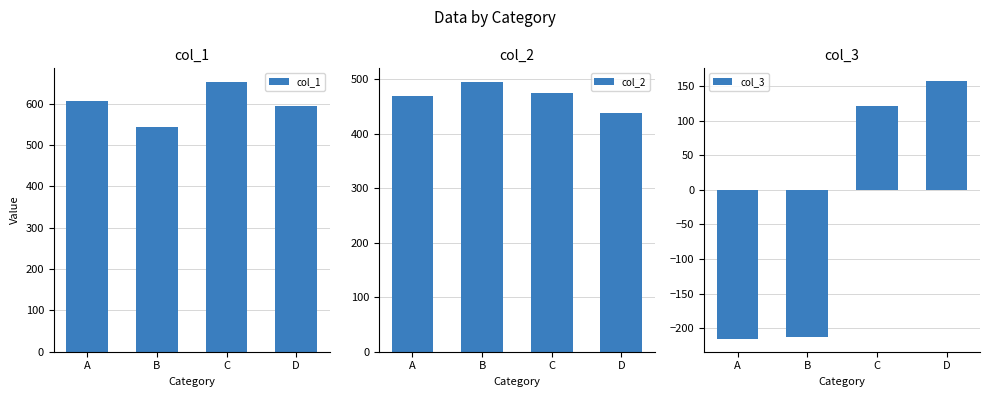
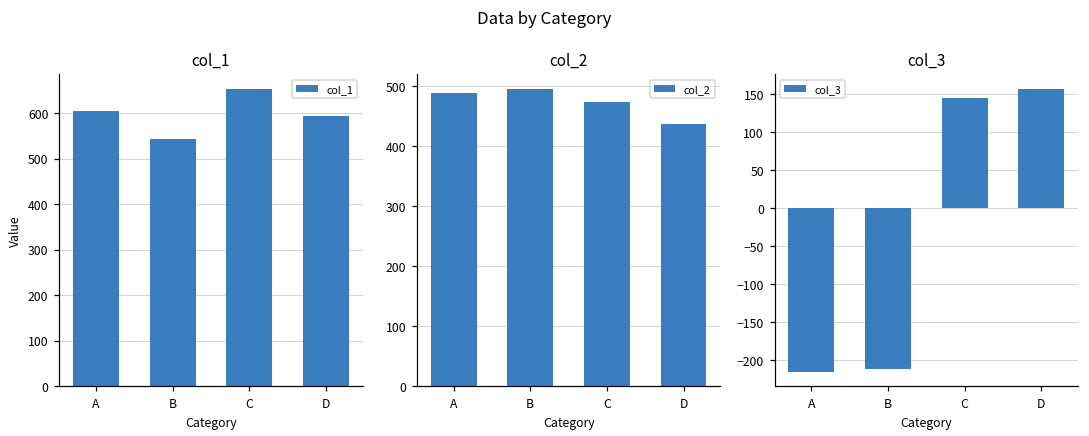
col_2, A: 470 -> 490
col_3, C: 120 -> 150
